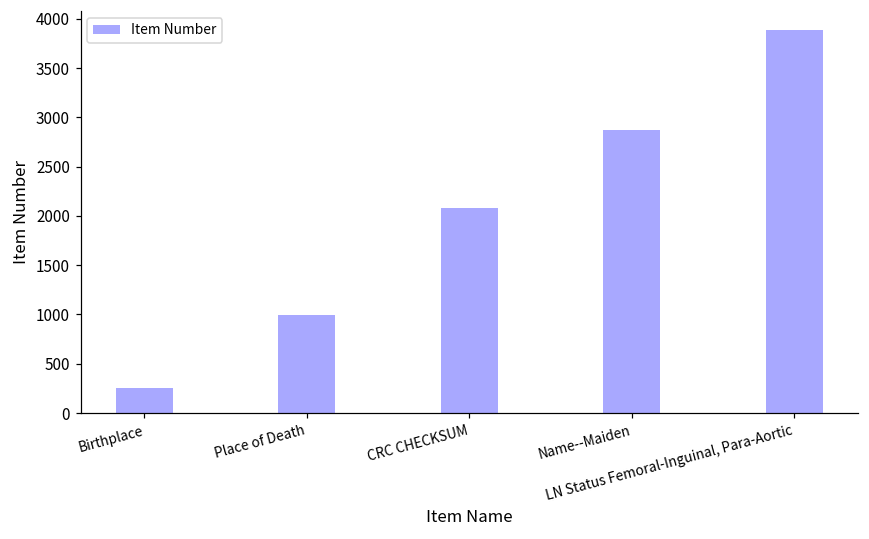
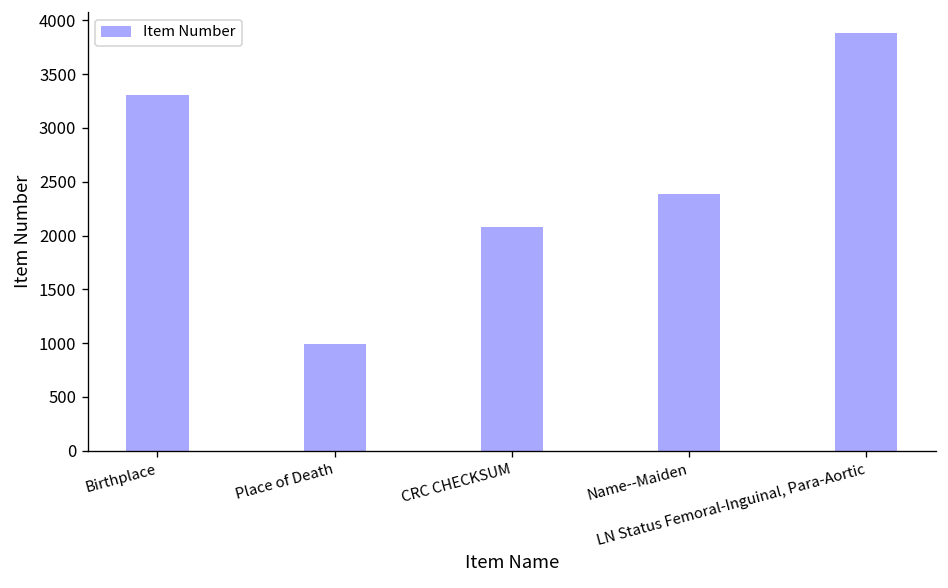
Birthplace: 300 -> 3300
Name--Maiden: 2900 -> 2400
